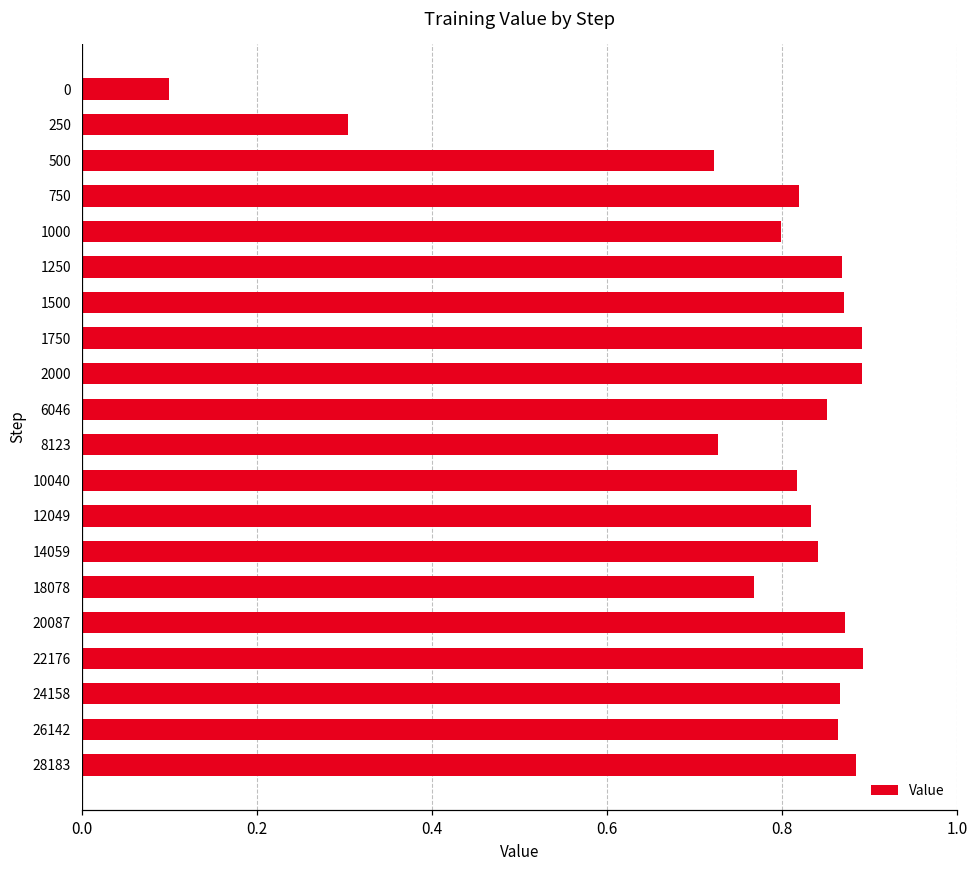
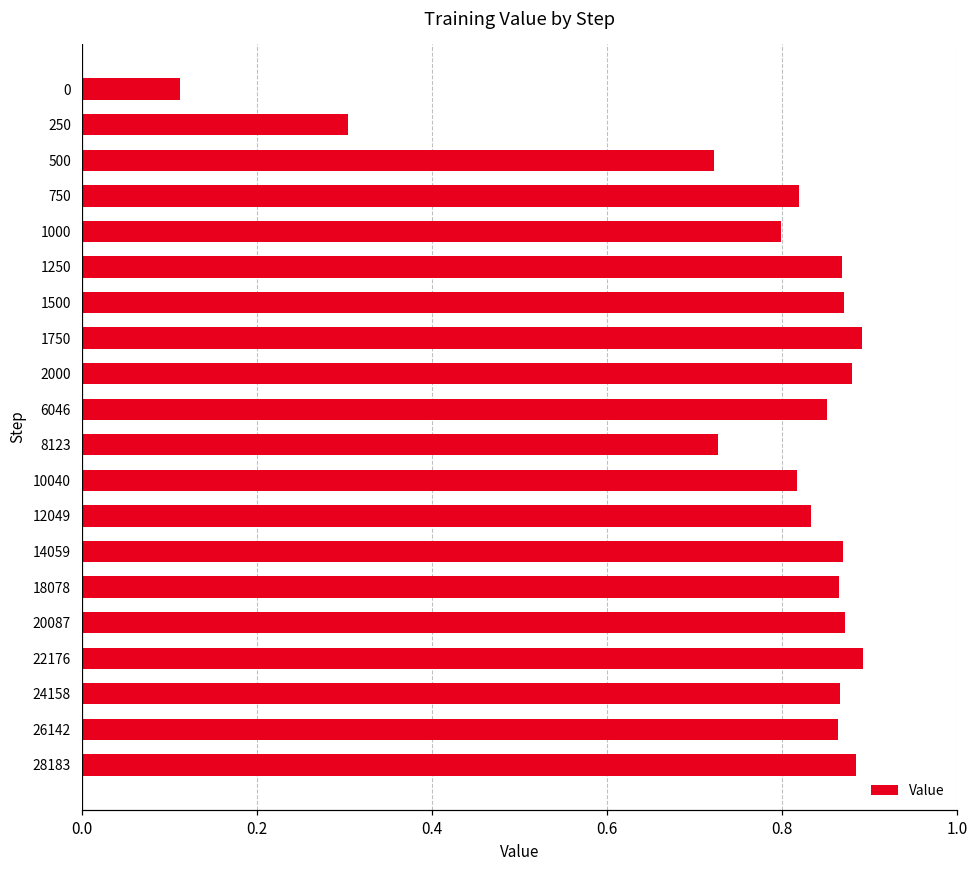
0: 0.10 -> 0.11
2000: 0.89 -> 0.88
14059: 0.84 -> 0.87
18078: 0.77 -> 0.86
